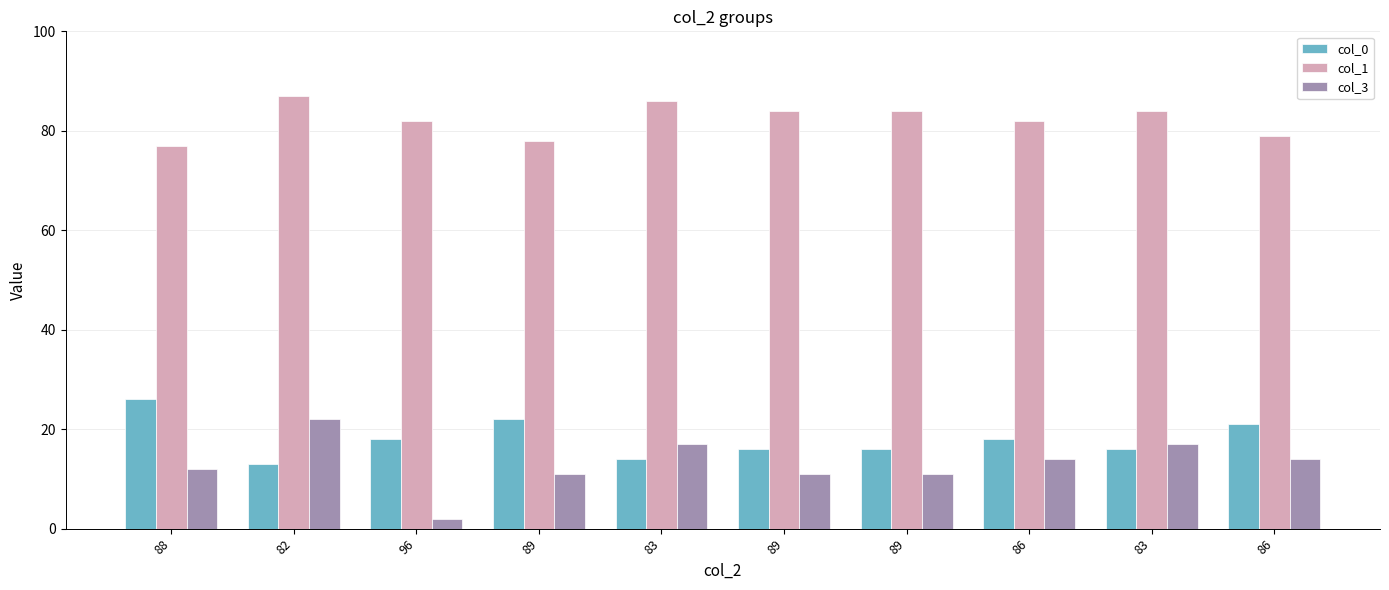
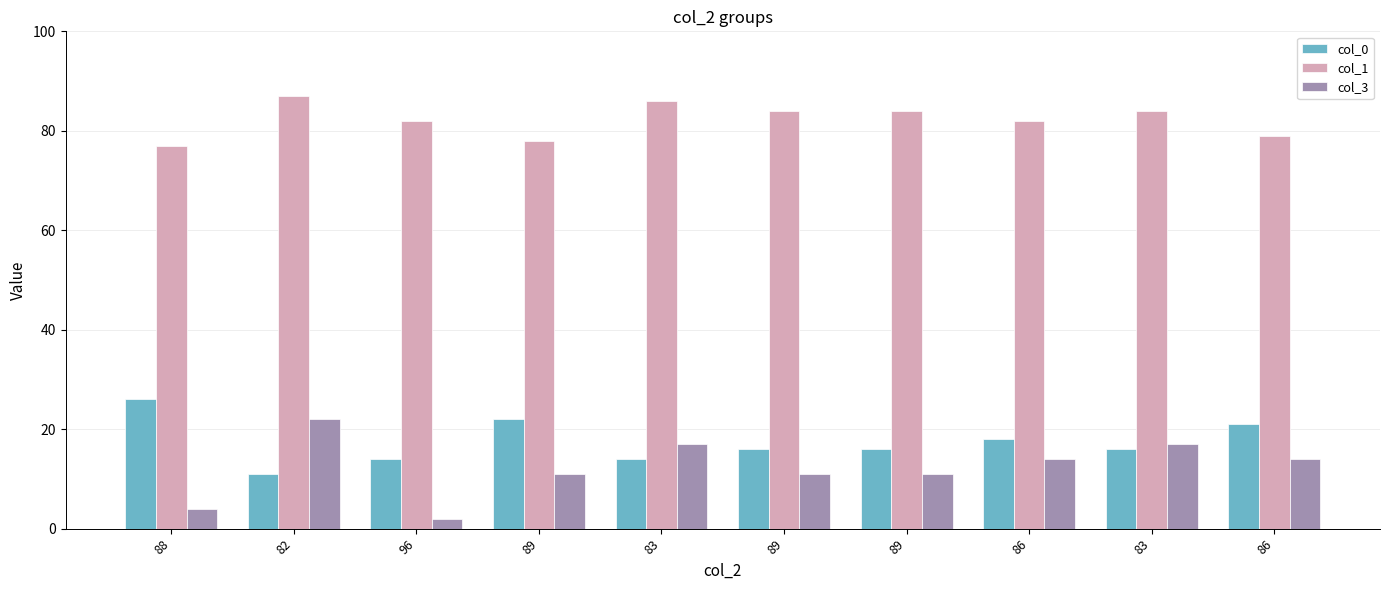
col_3, 88: 12 -> 4
col_0, 82: 13 -> 11
col_0, 96: 18 -> 14
